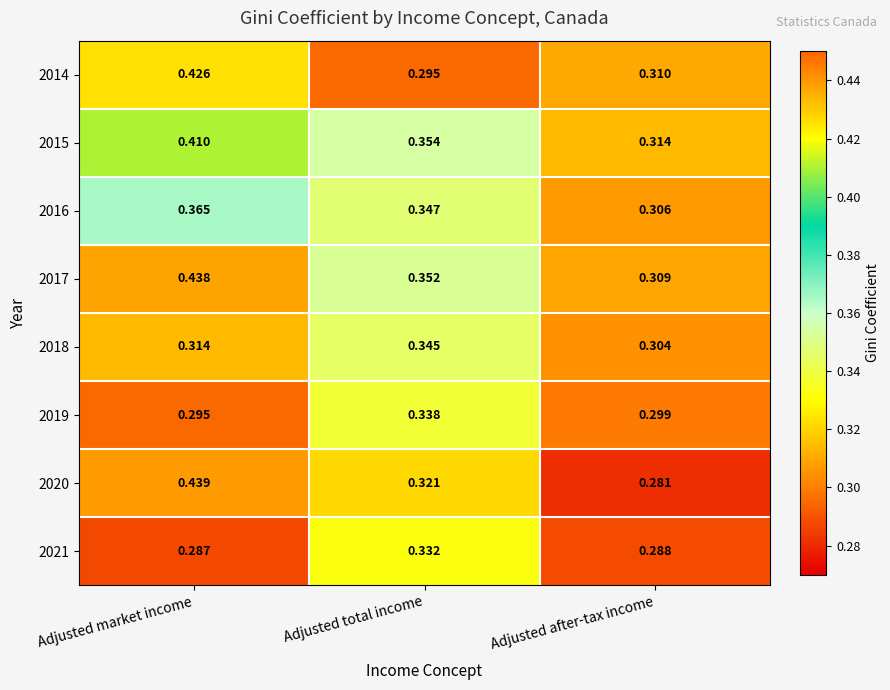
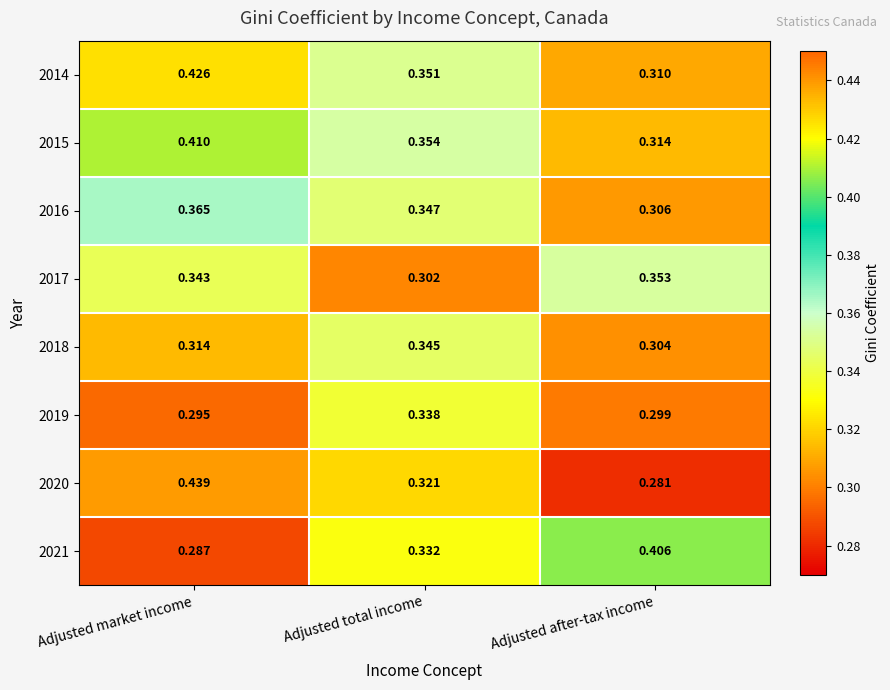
2014, Adjusted total income: 0.295 -> 0.351
2017, Adjusted market income: 0.438 -> 0.343
2017, Adjusted total income: 0.352 -> 0.302
2017, Adjusted after-tax income: 0.309 -> 0.353
2021, Adjusted after-tax income: 0.288 -> 0.406
